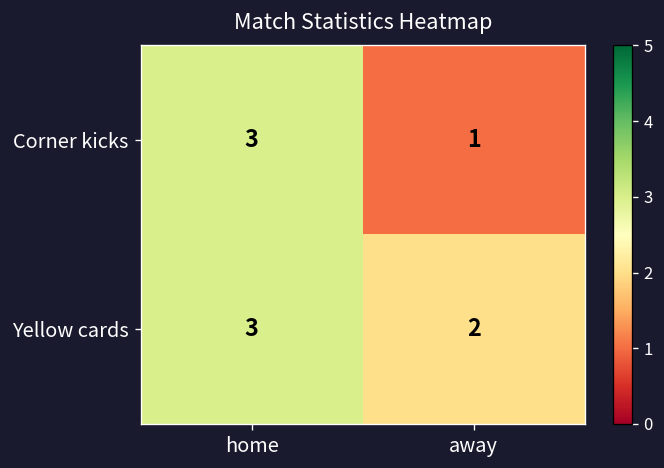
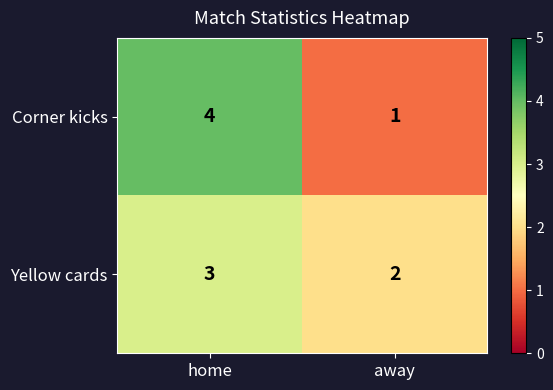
Corner kicks, home: 3 -> 4
